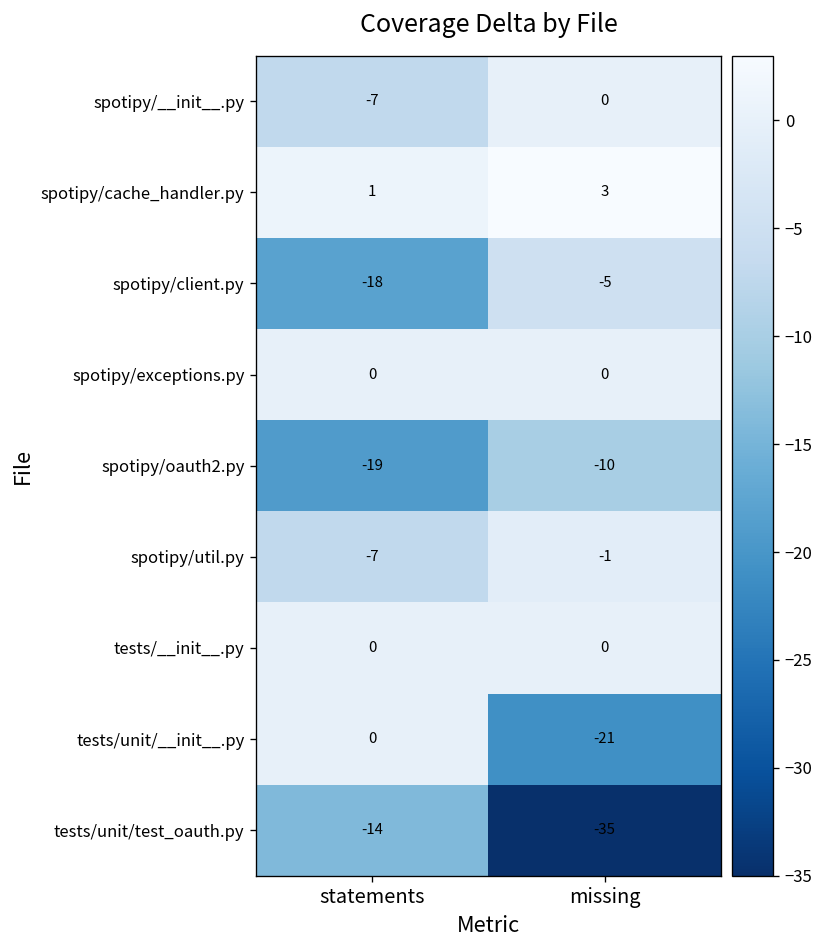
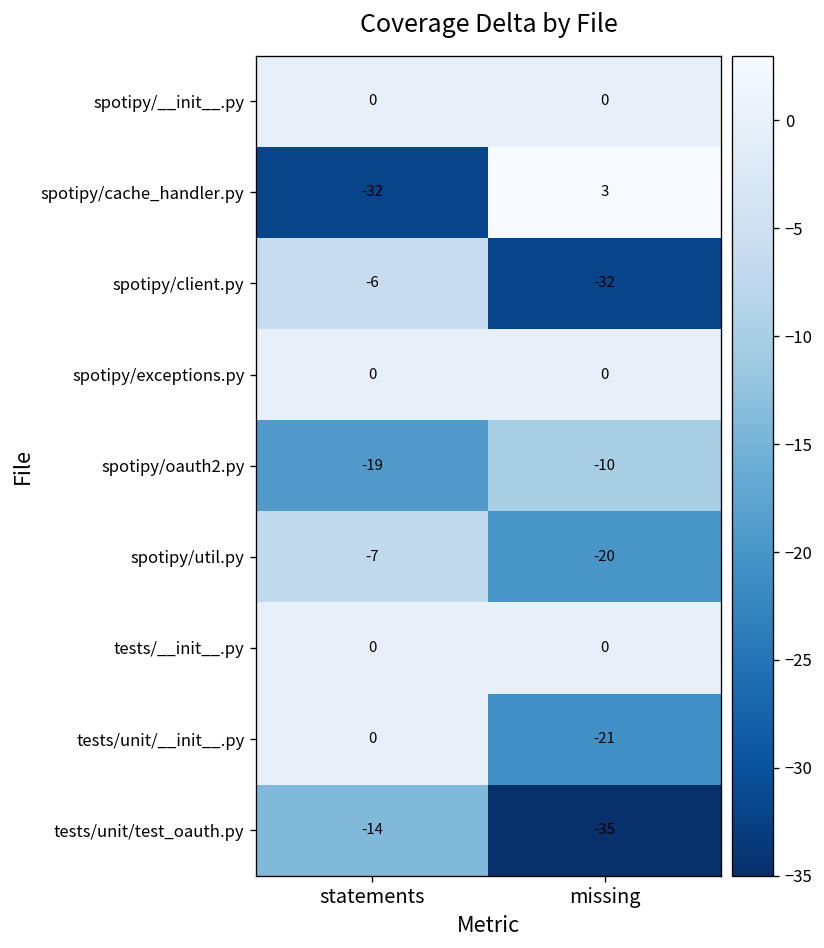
spotipy/__init__.py, statements: -7 -> 0
spotipy/cache_handler.py, statements: 1 -> -32
spotipy/client.py, statements: -18 -> -6
spotipy/client.py, missing: -5 -> -32
spotipy/util.py, missing: -1 -> -20
